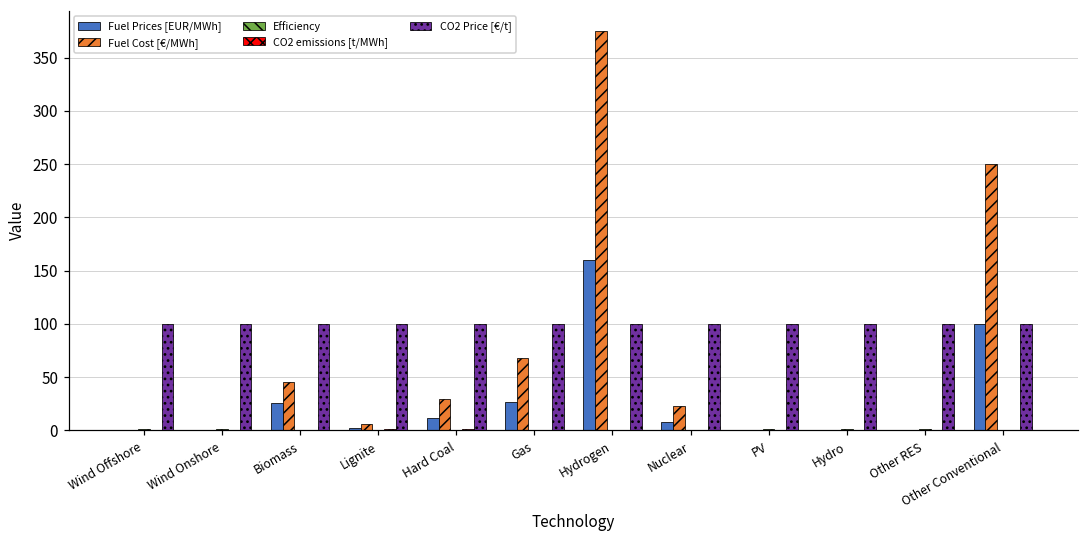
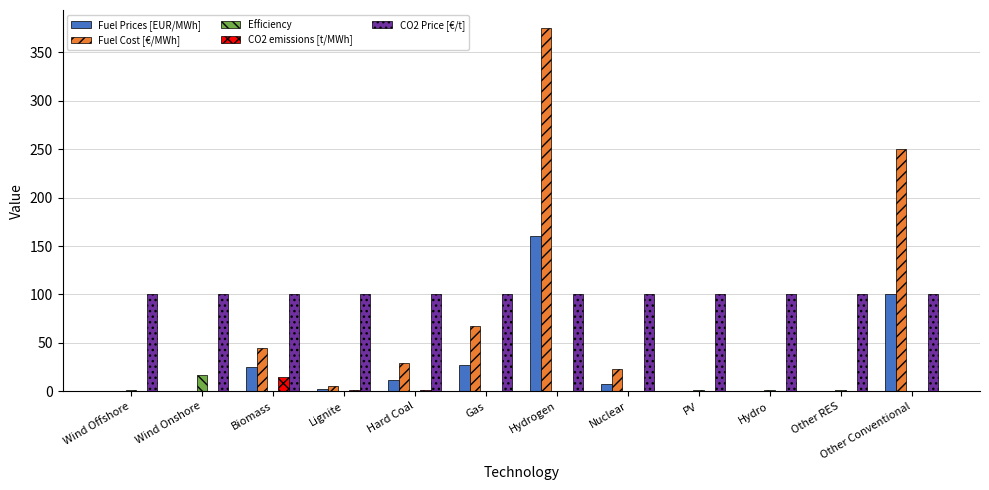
Efficiency, Wind Onshore: 0 -> 20
CO2 emissions [t/MWh], Biomass: 0 -> 20
